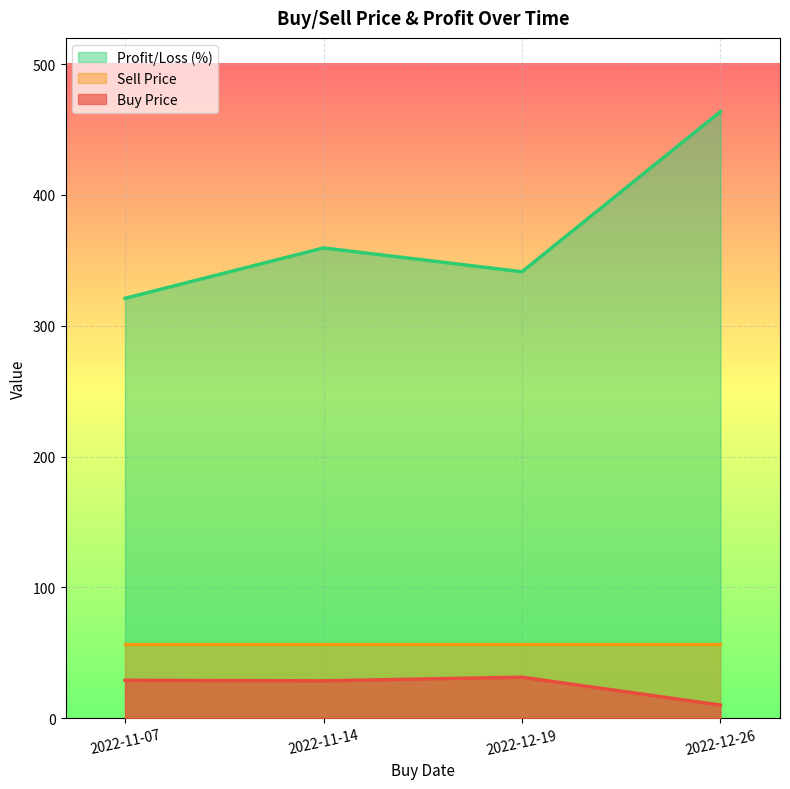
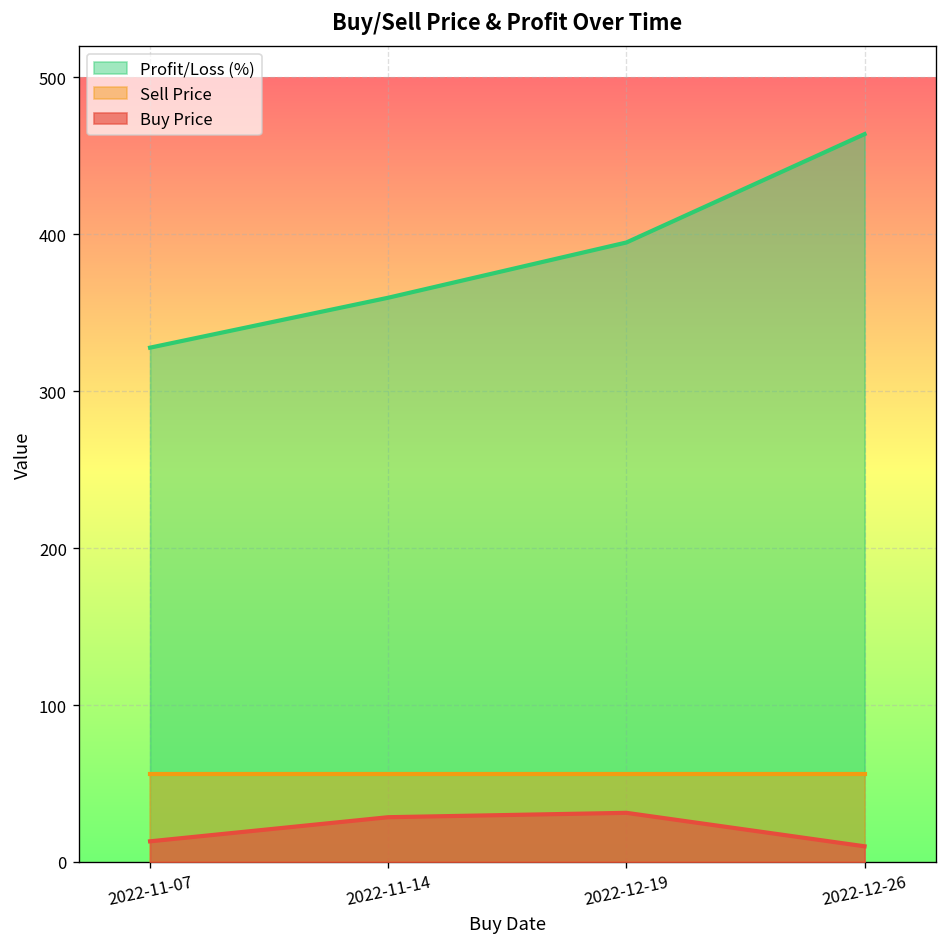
Profit/Loss (%), 2022-11-07: 321 -> 328
Buy Price, 2022-11-07: 29 -> 13
Profit/Loss (%), 2022-12-19: 341 -> 395
